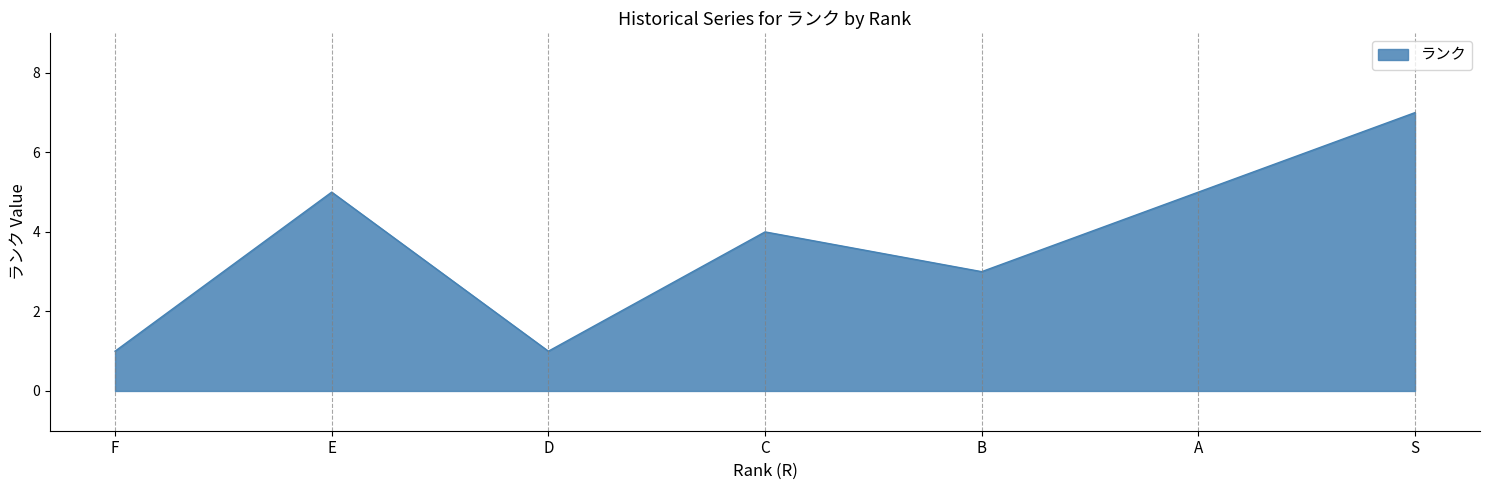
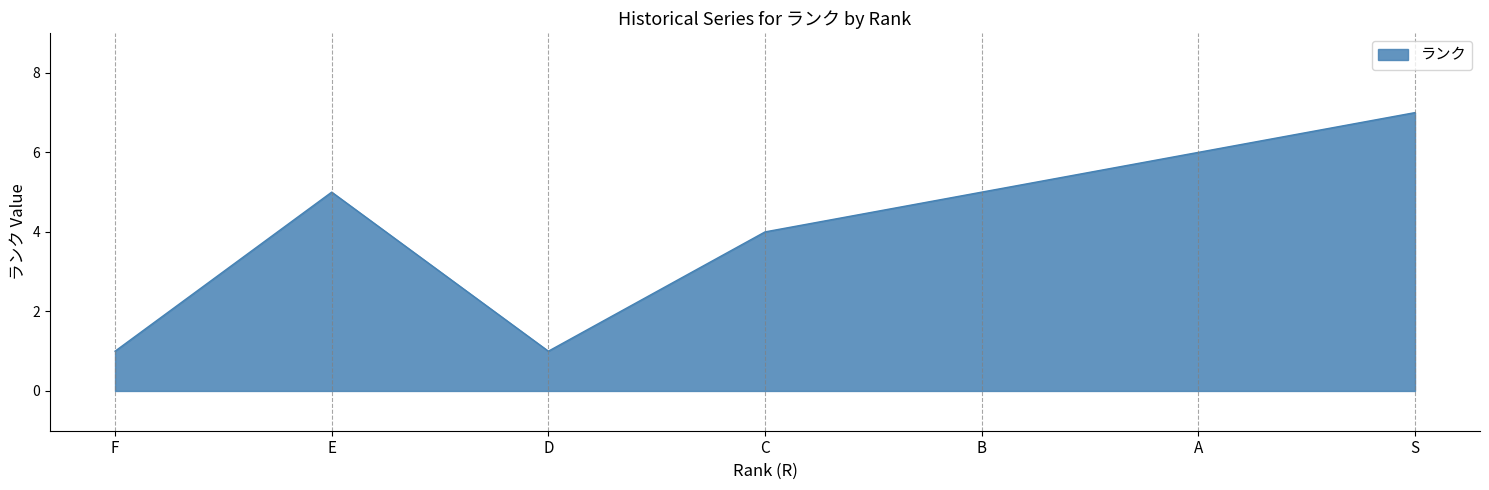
B: 3 -> 5
A: 5 -> 6
